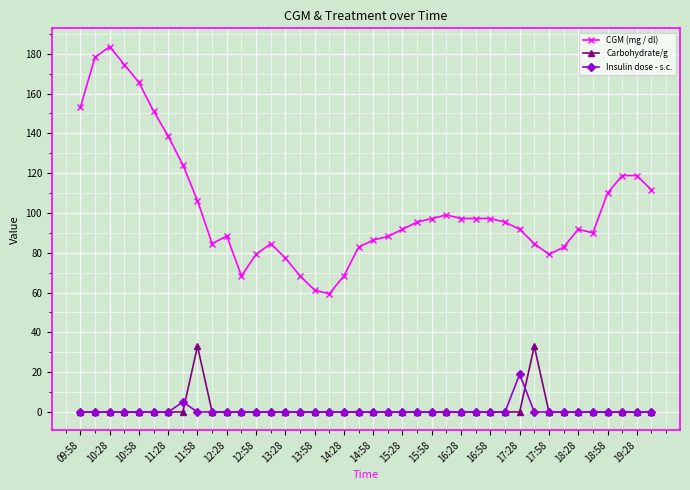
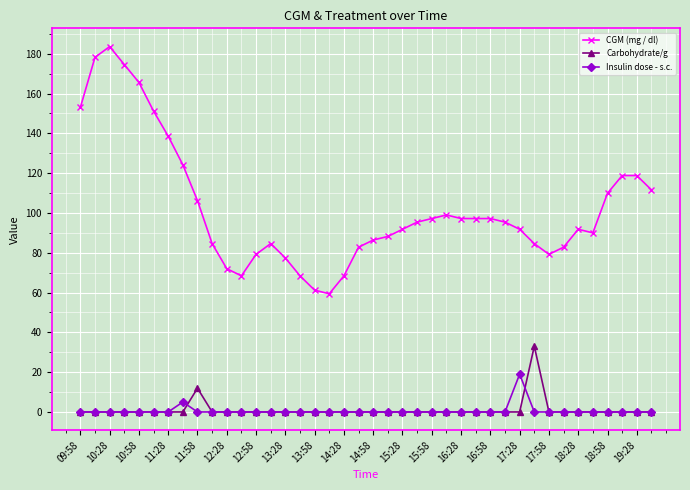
Carbohydrate/g, 11:58: 33 -> 12
CGM (mg / dl), 12:28: 88 -> 72
